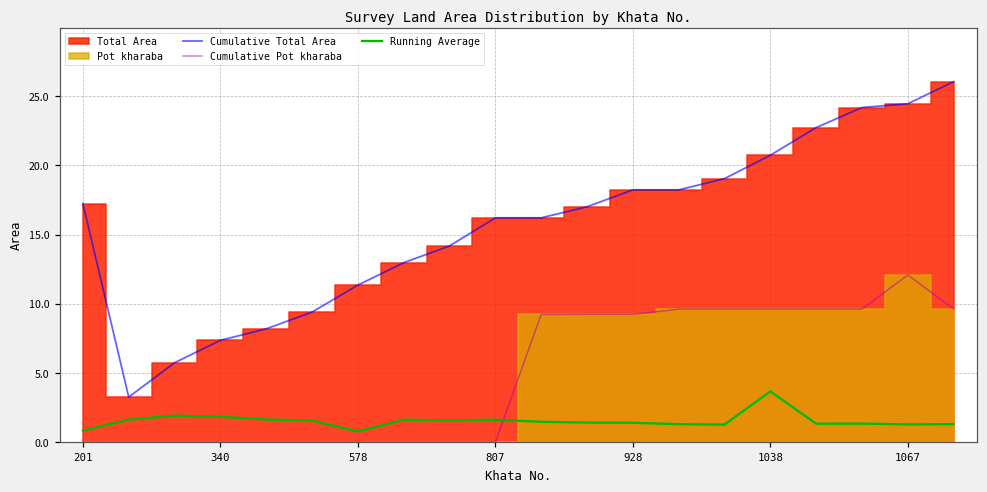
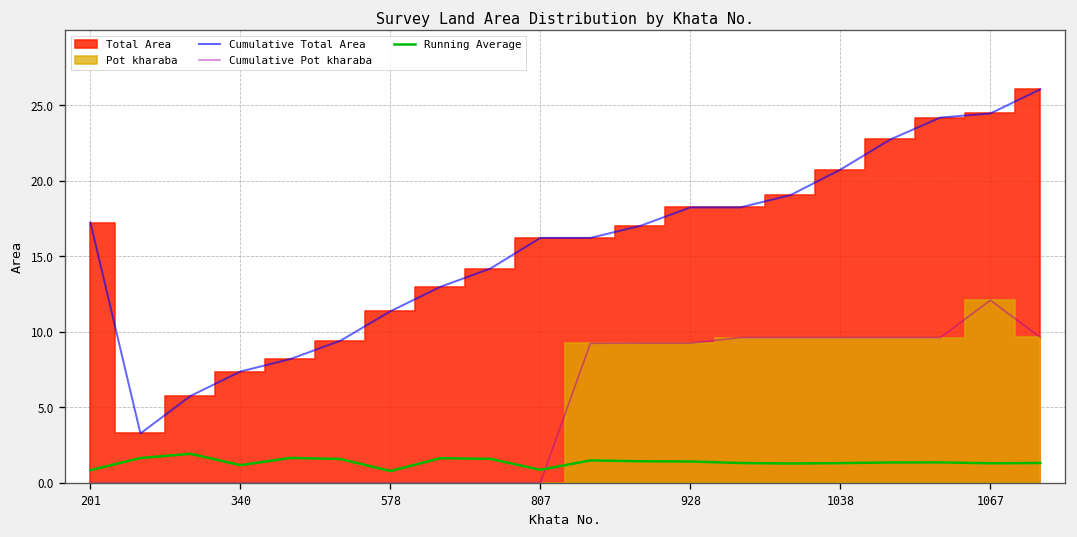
Running Average, 340: 1.8 -> 1.2
Running Average, 807: 1.6 -> 0.9
Running Average, 1038: 3.7 -> 1.3
